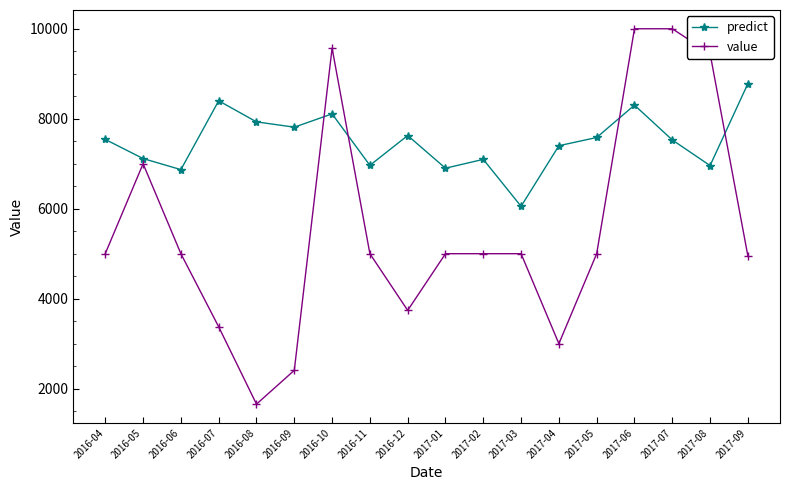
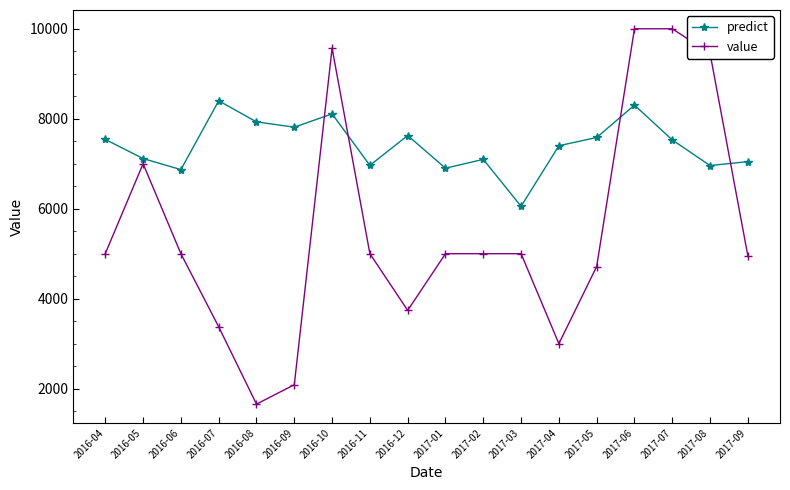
value, 2016-09: 2400 -> 2100
value, 2017-05: 5000 -> 4700
predict, 2017-09: 8800 -> 7000
